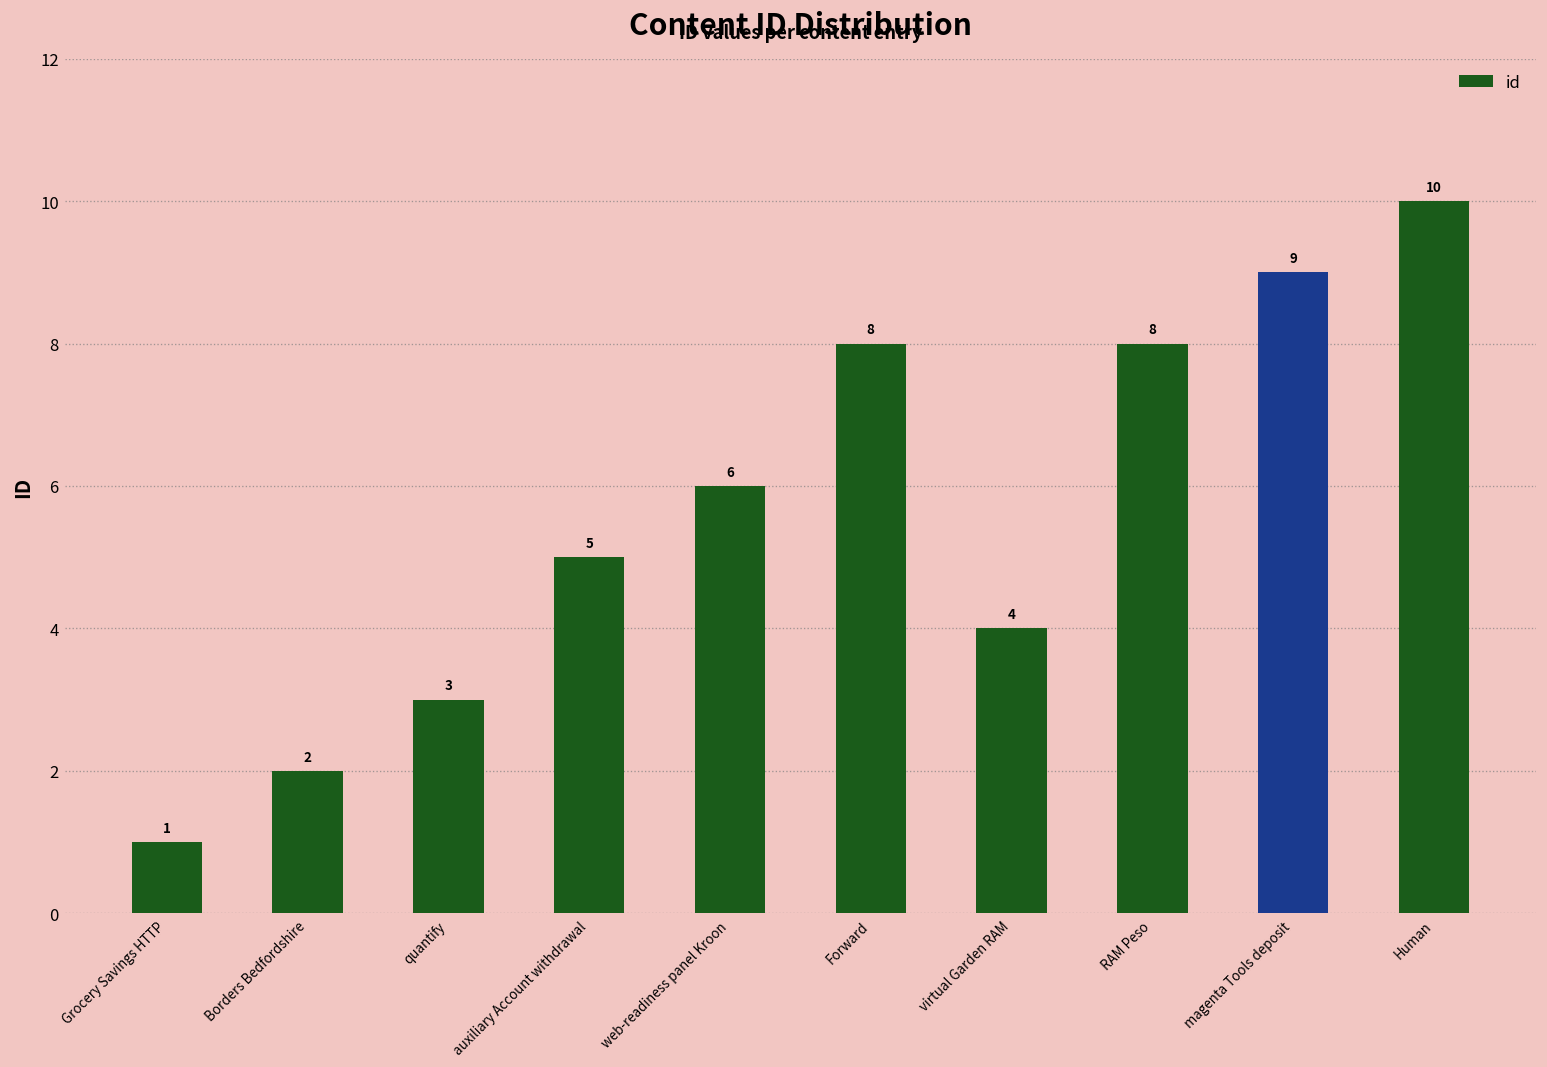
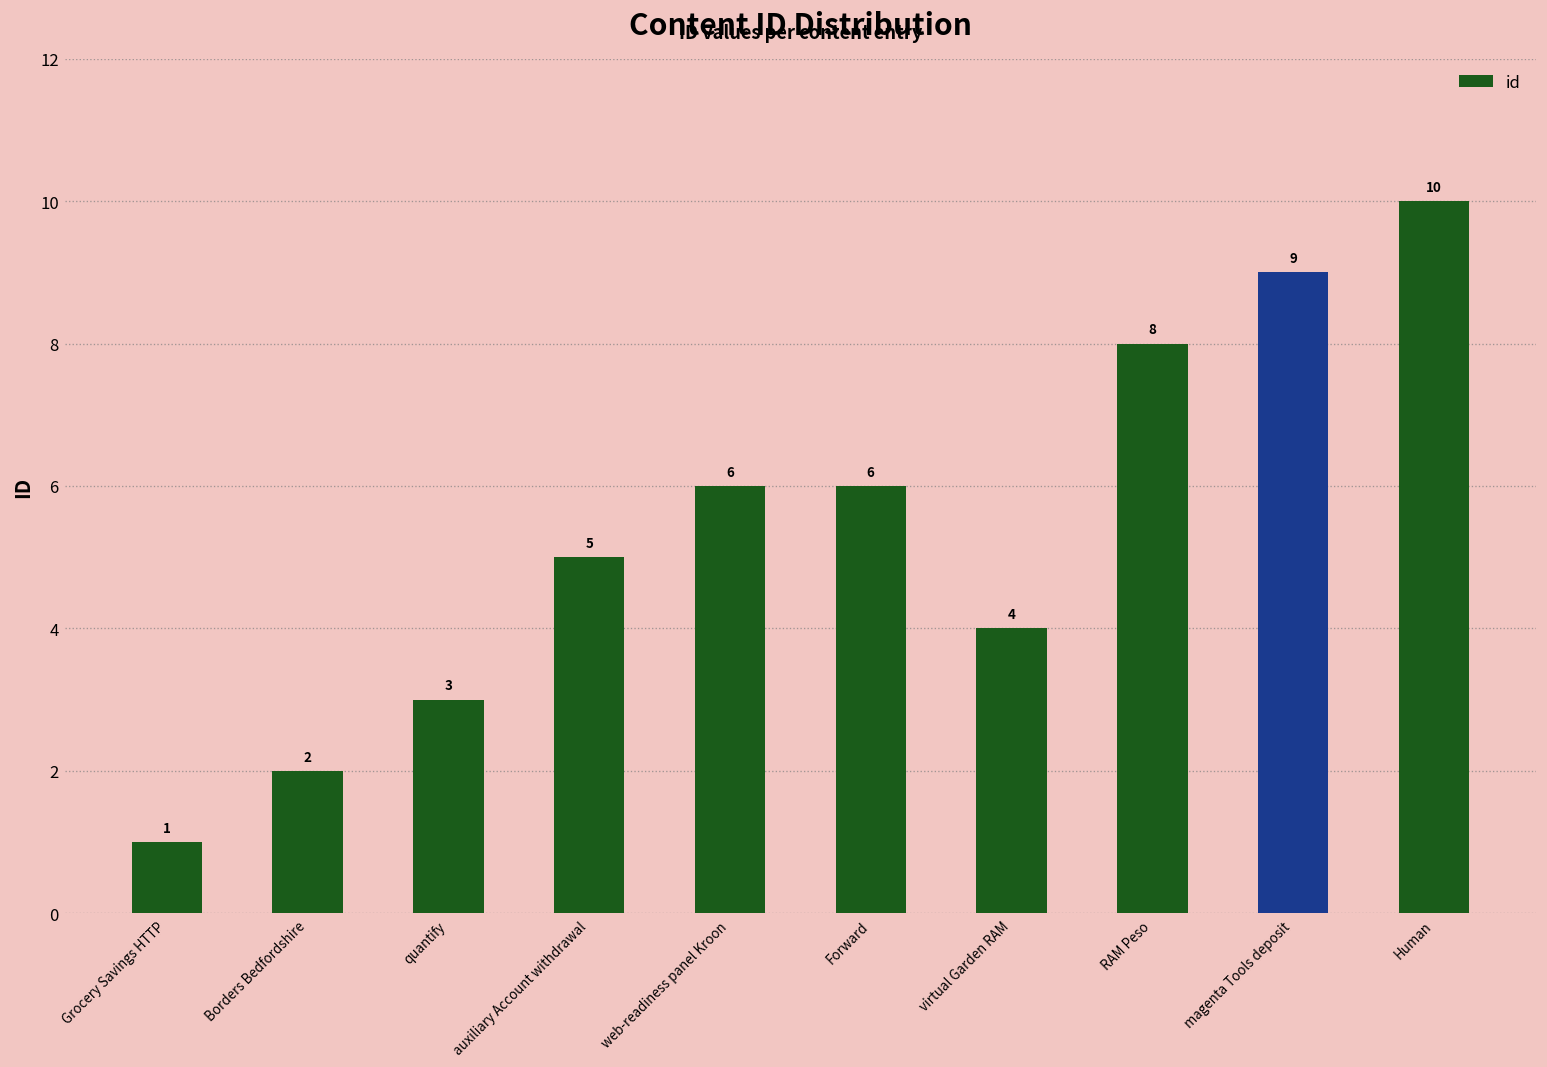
Forward: 8 -> 6
